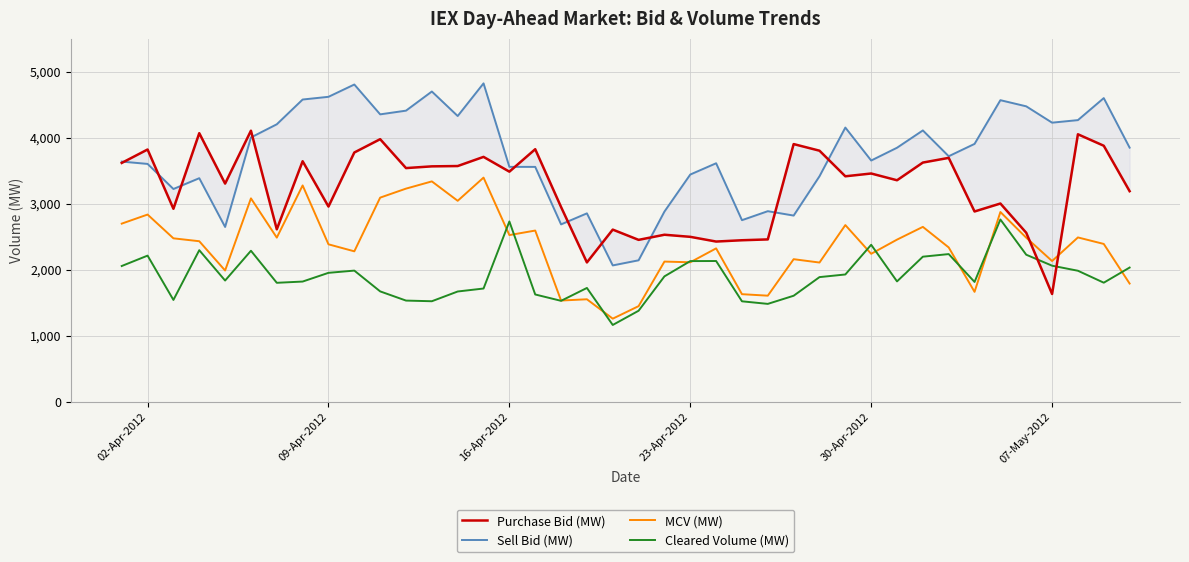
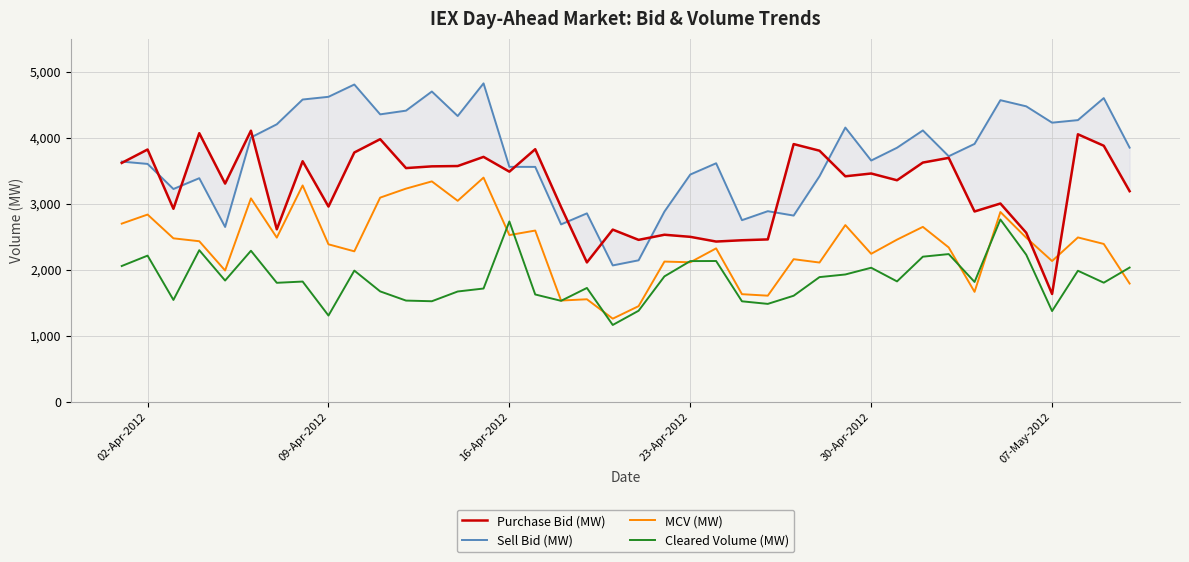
Cleared Volume (MW), 09-Apr-2012: 2,000 -> 1,300
Cleared Volume (MW), 30-Apr-2012: 2,400 -> 2,000
Cleared Volume (MW), 07-May-2012: 2,100 -> 1,400
